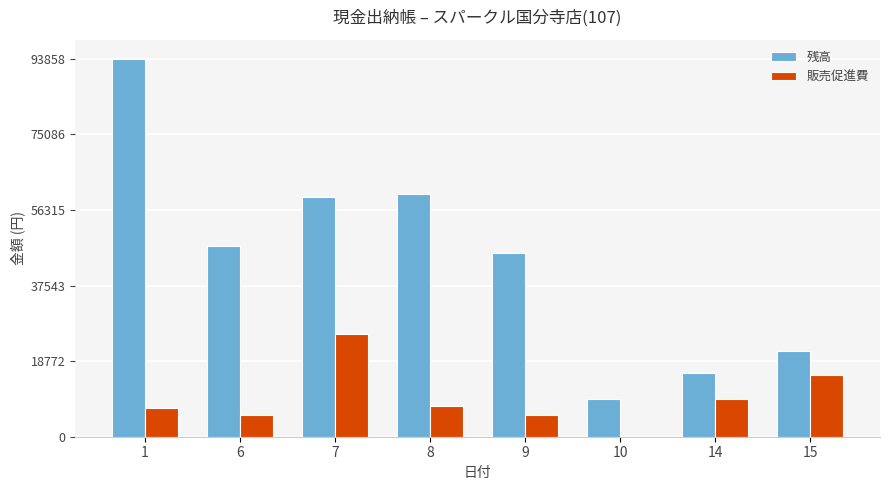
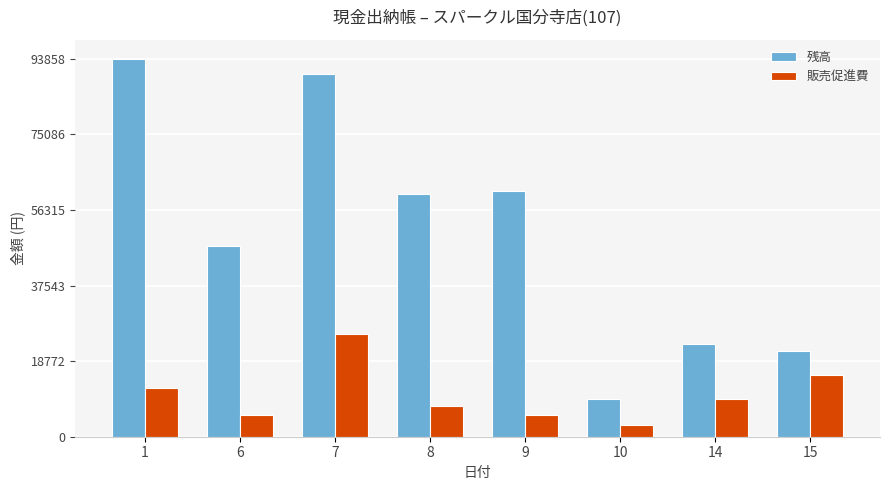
販売促進費, 1: 7000 -> 12000
残高, 7: 59000 -> 90000
残高, 9: 46000 -> 61000
販売促進費, 10: 0 -> 3000
残高, 14: 16000 -> 23000
